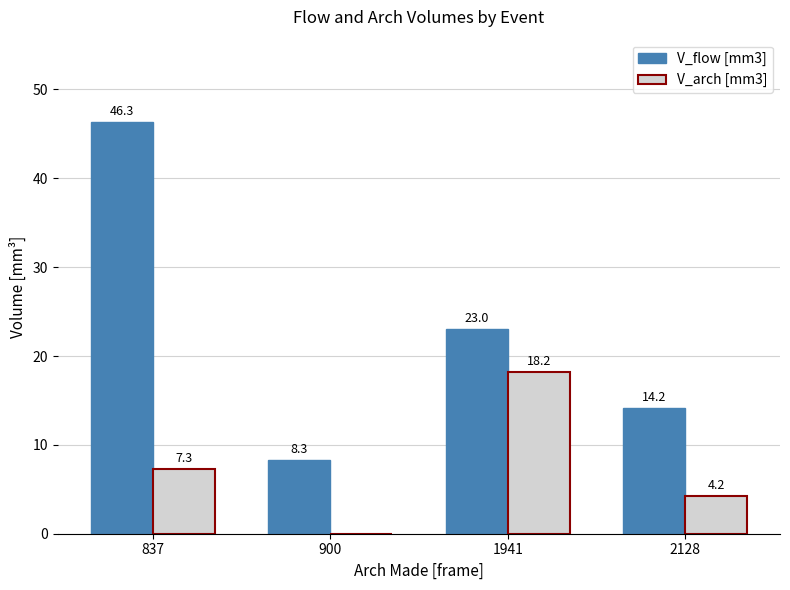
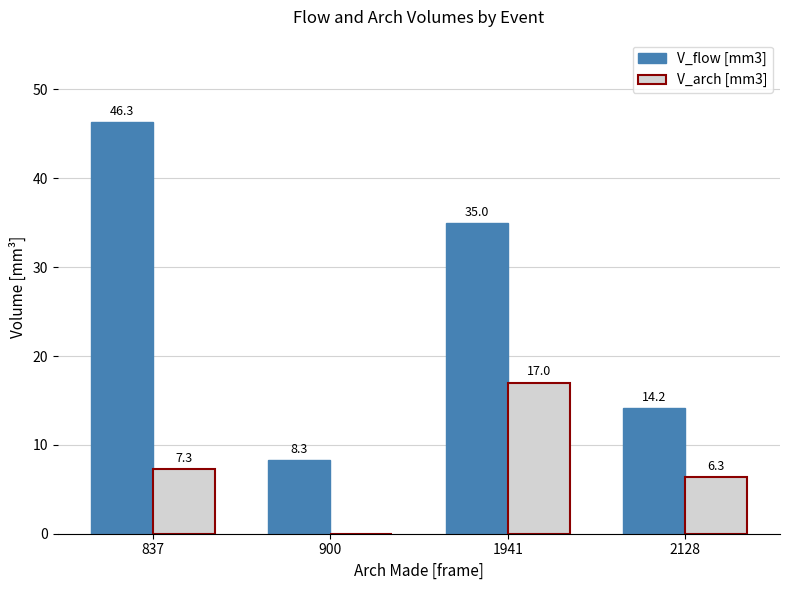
V_flow [mm3], 1941: 23.0 -> 35.0
V_arch [mm3], 1941: 18.2 -> 17.0
V_arch [mm3], 2128: 4.2 -> 6.3
